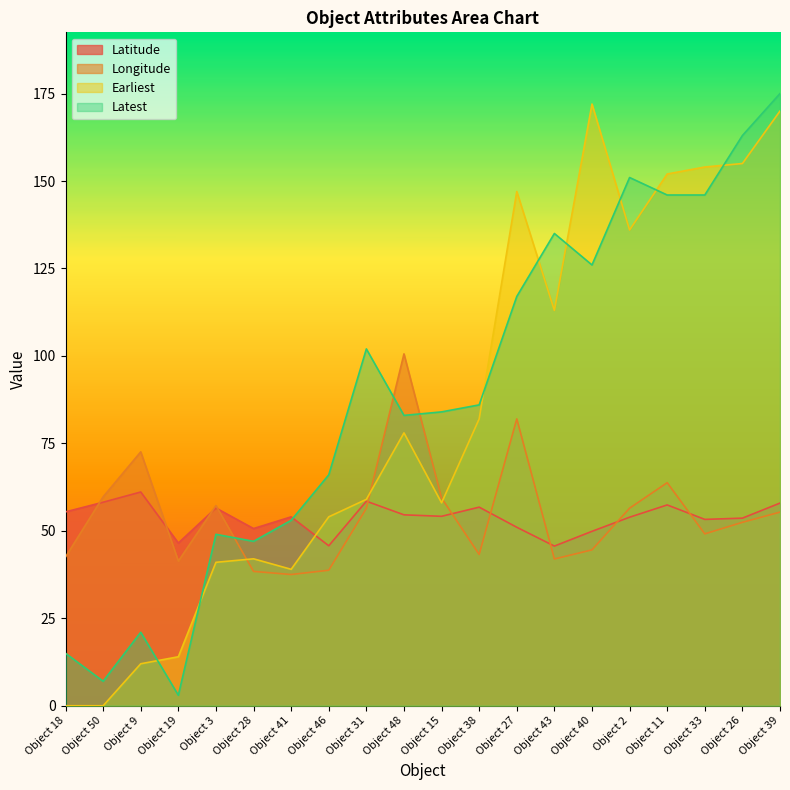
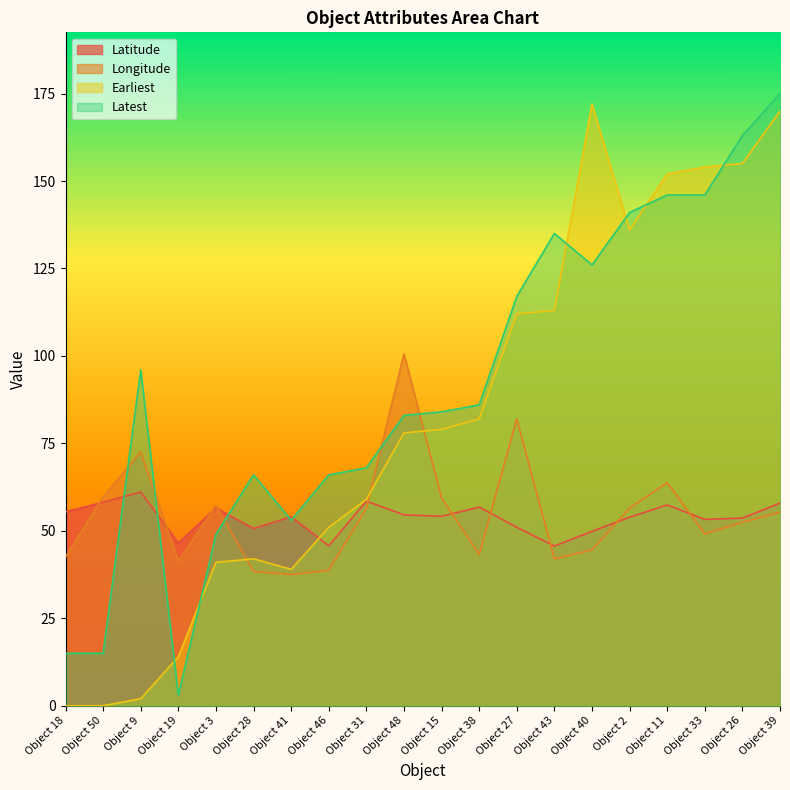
Latest, Object 50: 7 -> 15
Earliest, Object 9: 12 -> 2
Latest, Object 9: 21 -> 96
Latest, Object 28: 47 -> 66
Earliest, Object 46: 54 -> 51
Latest, Object 31: 102 -> 68
Earliest, Object 15: 58 -> 79
Earliest, Object 27: 147 -> 112
Latest, Object 2: 151 -> 141
